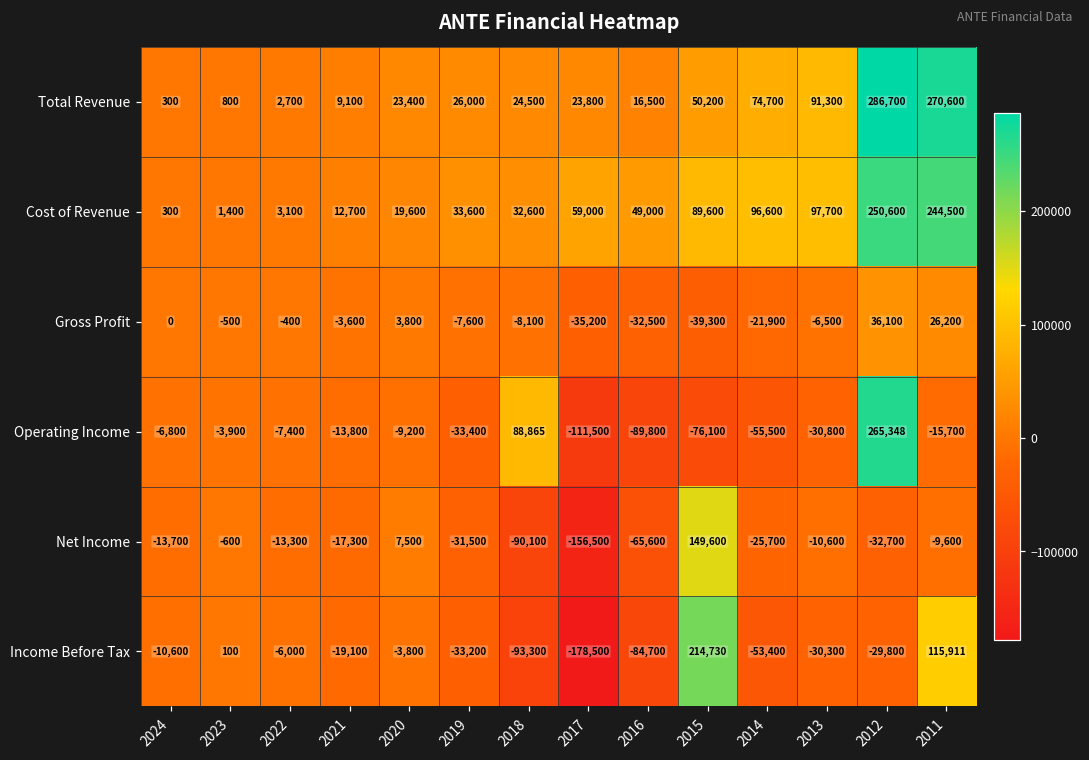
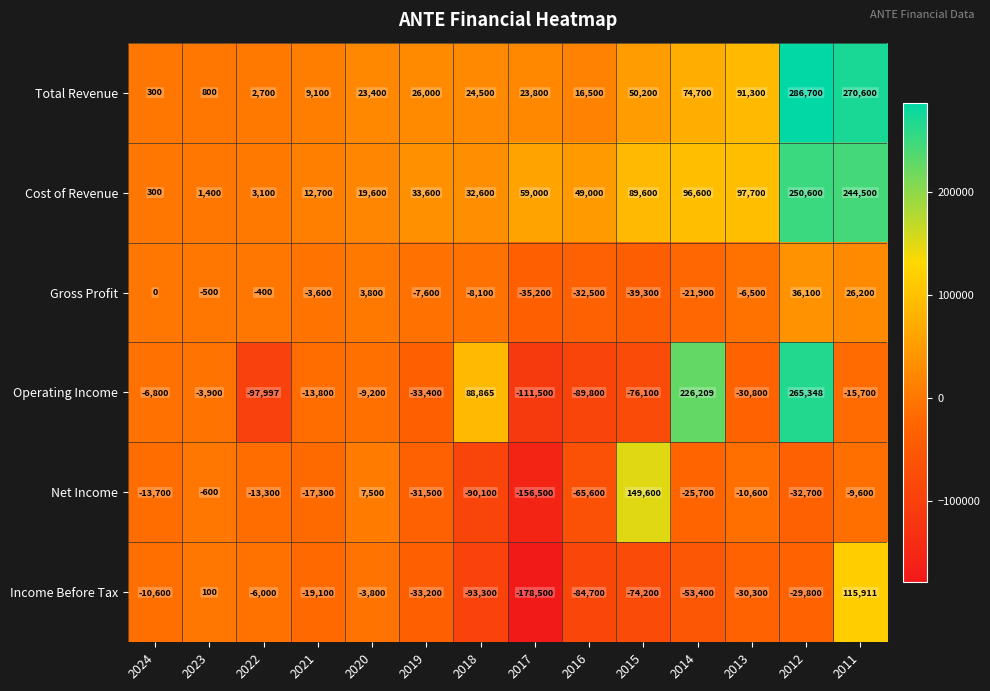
Operating Income, 2022: -7,400 -> -97,997
Operating Income, 2014: -55,500 -> 226,209
Income Before Tax, 2015: 214,730 -> -74,200
